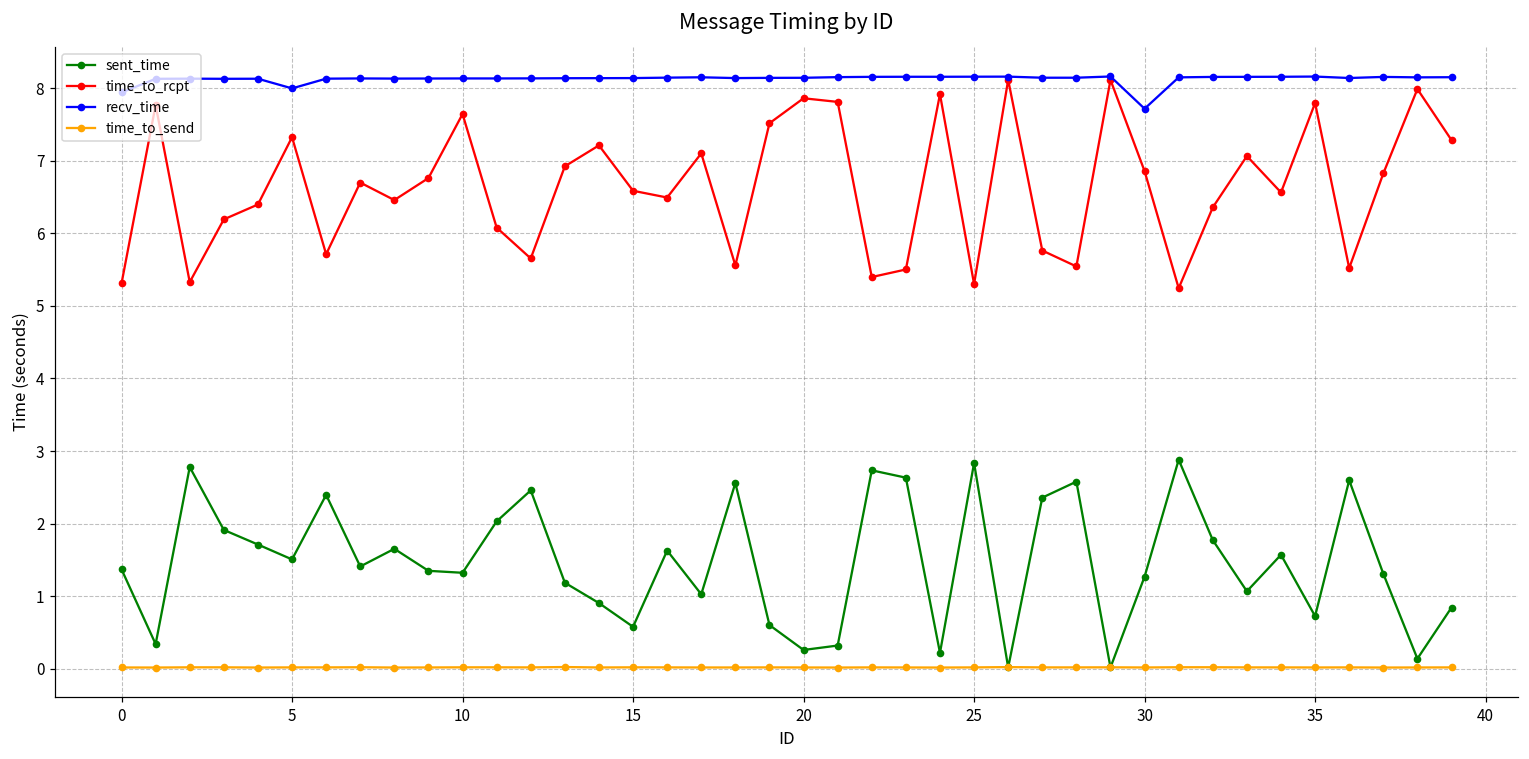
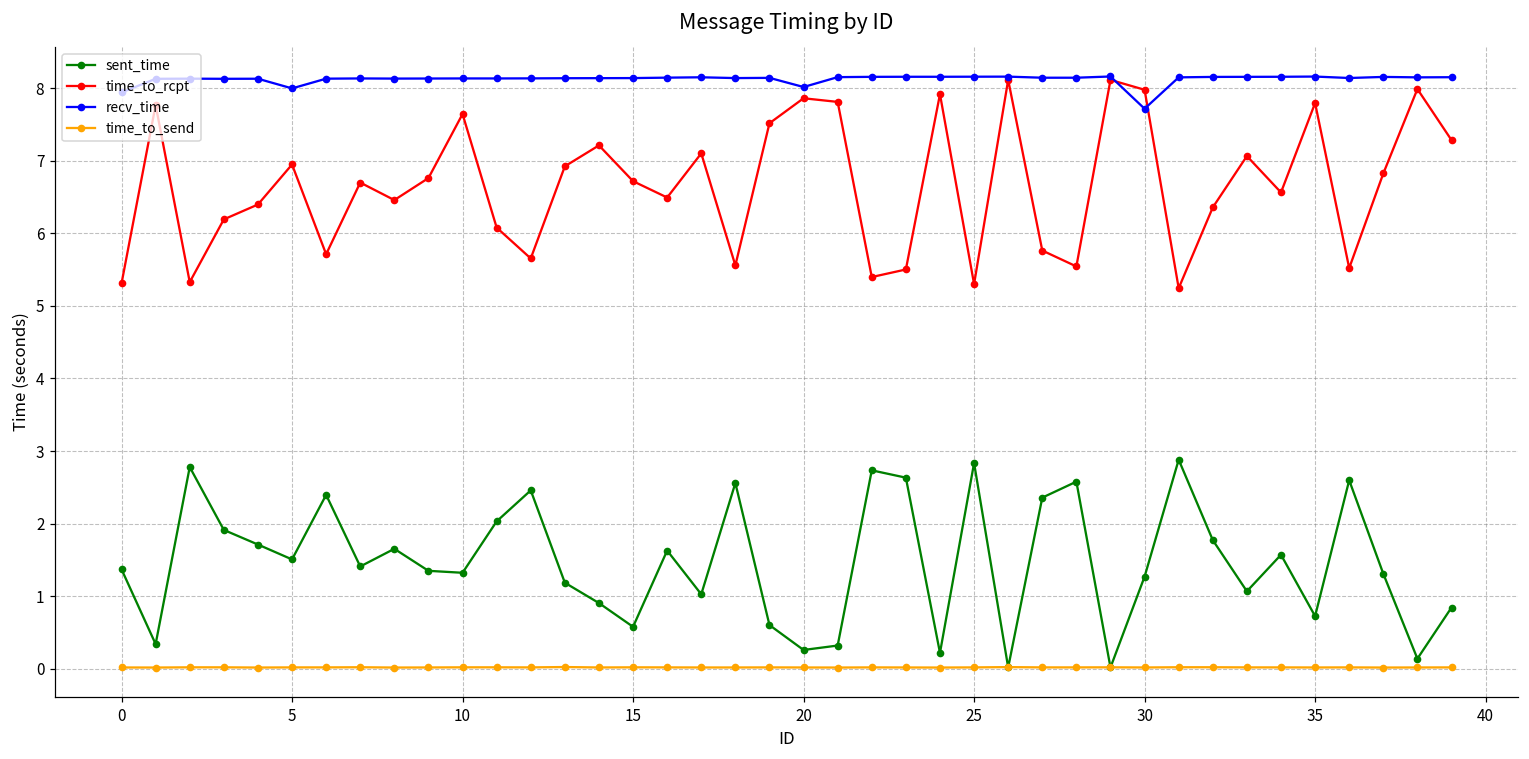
time_to_rcpt, 5: 7.3 -> 6.9
time_to_rcpt, 15: 6.6 -> 6.7
recv_time, 20: 8.1 -> 8.0
time_to_rcpt, 30: 6.9 -> 8.0
